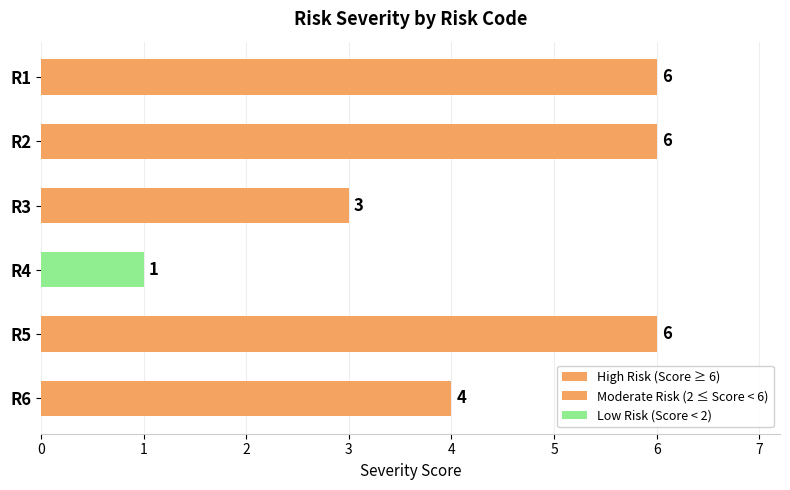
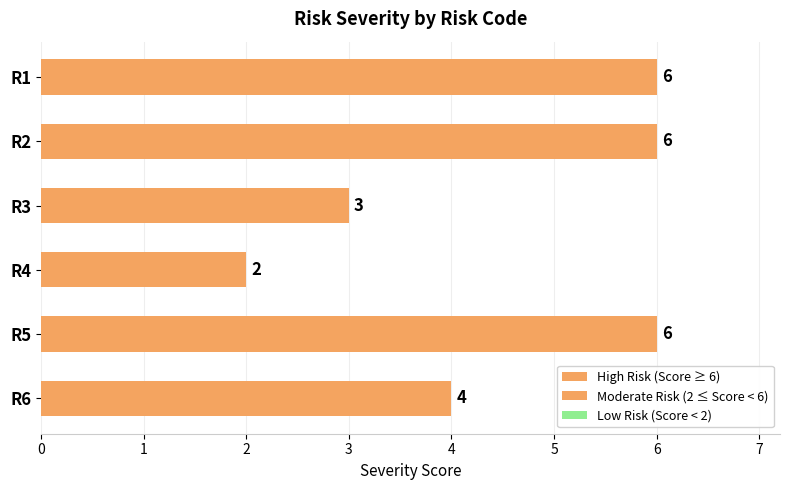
R4: 1 -> 2
